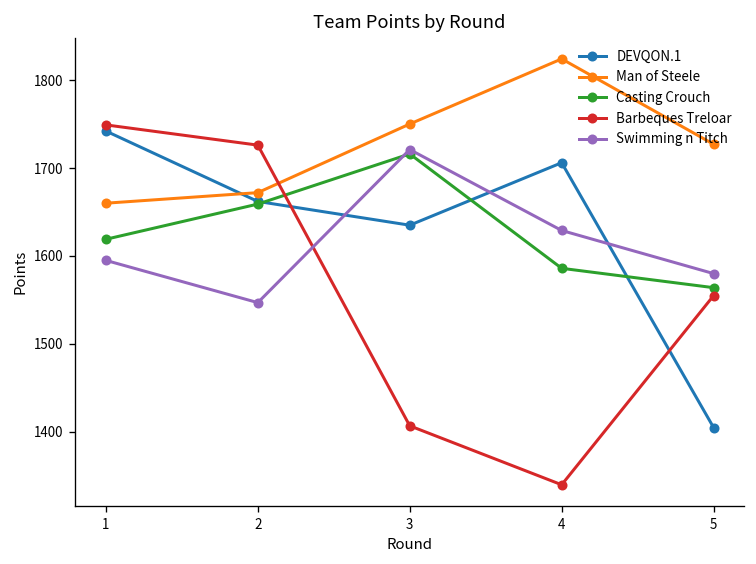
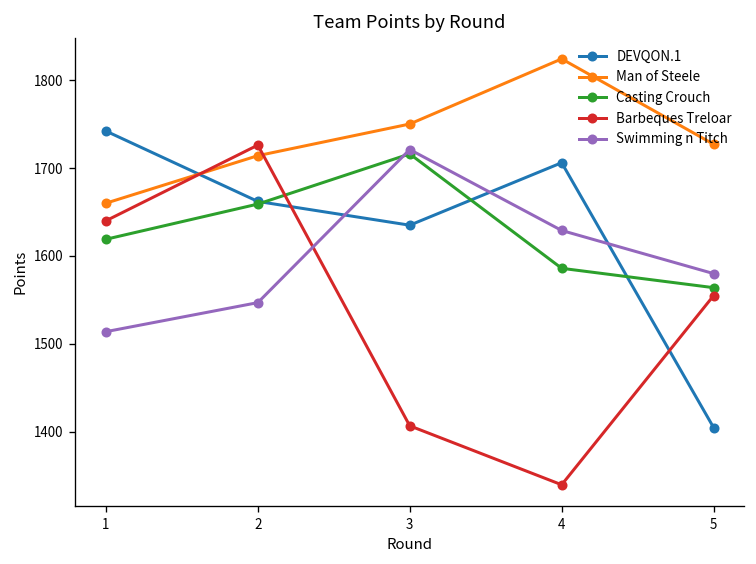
Barbeques Treloar, 1: 1750 -> 1640
Swimming n Titch, 1: 1600 -> 1510
Man of Steele, 2: 1670 -> 1710
